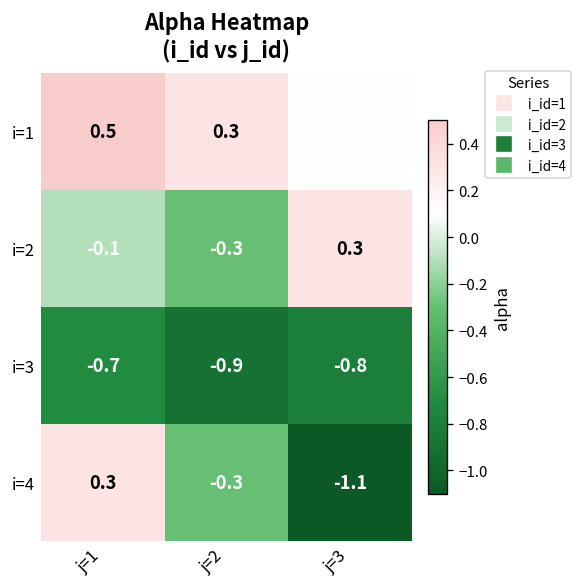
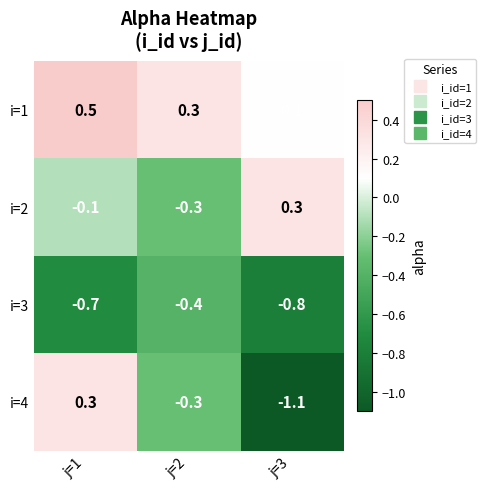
i=3, j=2: -0.9 -> -0.4
